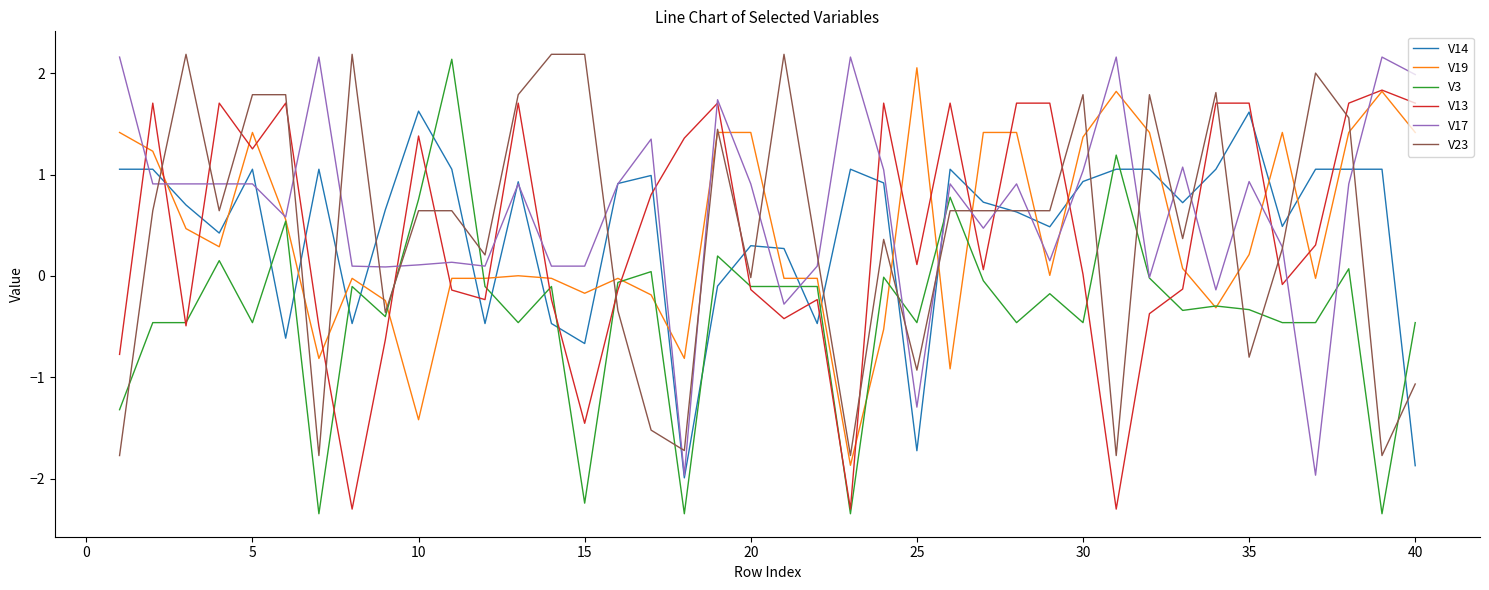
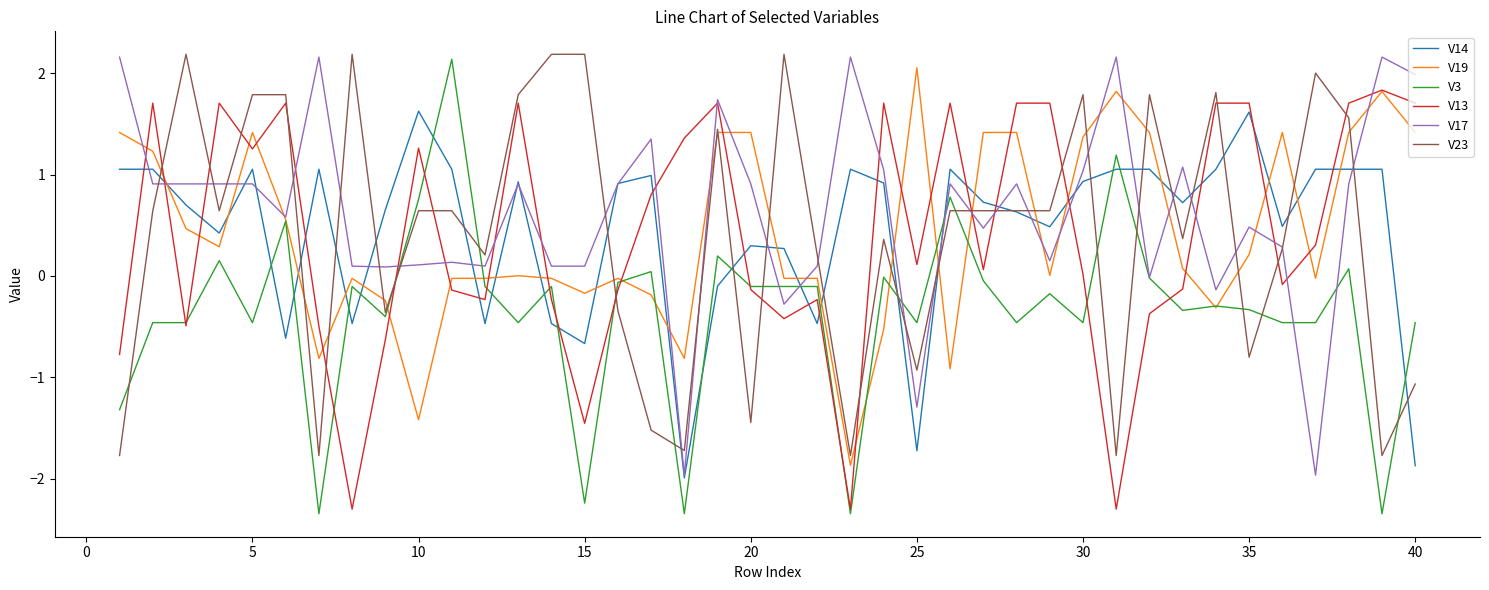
V13, 10: 1.38 -> 1.26
V23, 20: -0.02 -> -1.45
V17, 35: 0.93 -> 0.48
